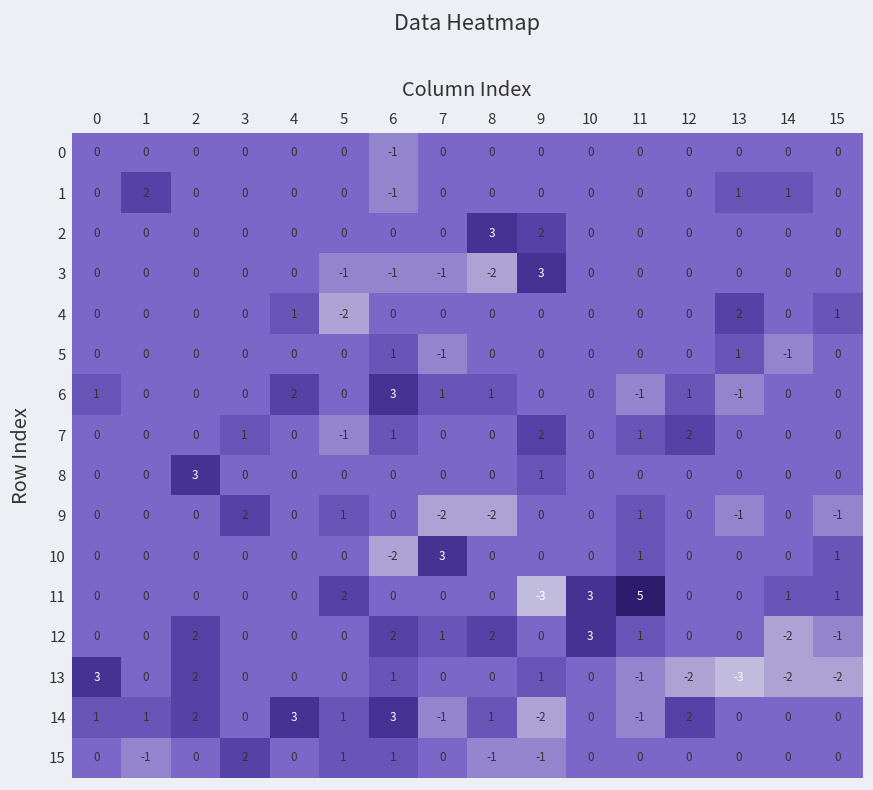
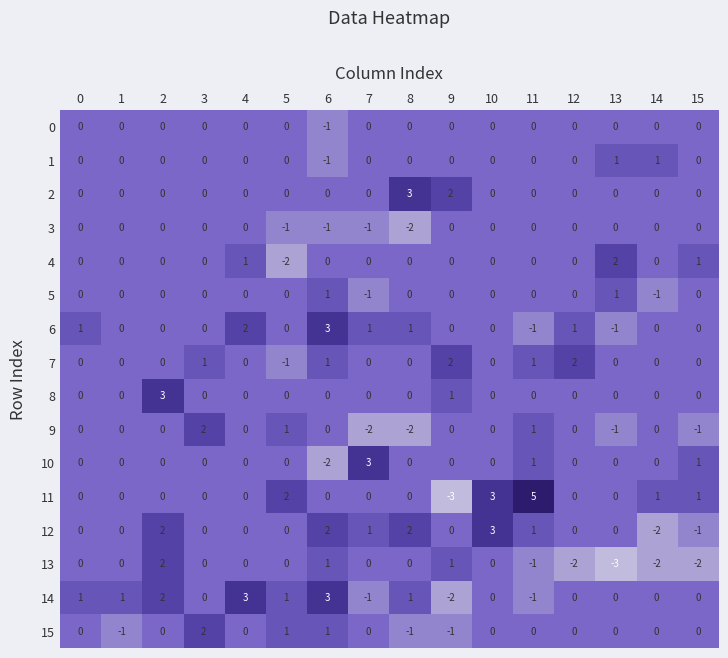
1, 1: 2 -> 0
3, 9: 3 -> 0
13, 0: 3 -> 0
14, 12: 2 -> 0
